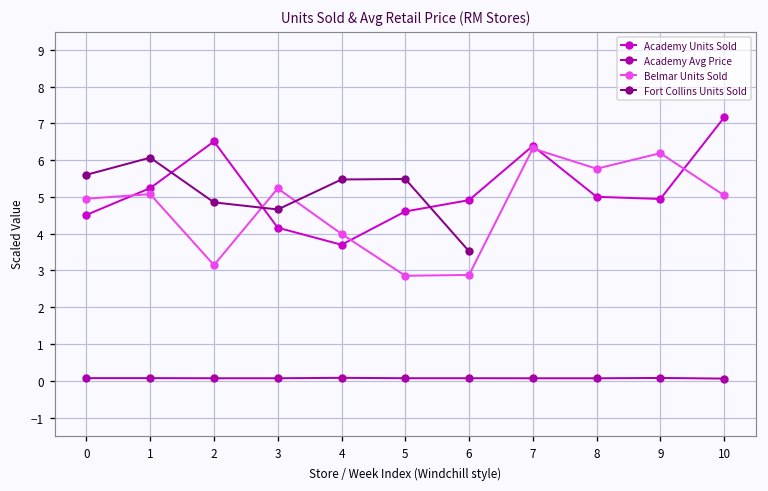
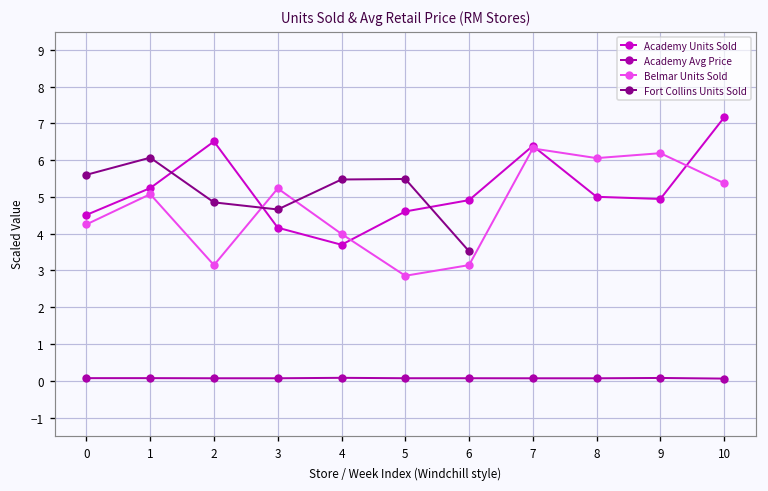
Belmar Units Sold, 0: 5.0 -> 4.3
Belmar Units Sold, 6: 2.9 -> 3.1
Belmar Units Sold, 8: 5.8 -> 6.1
Belmar Units Sold, 10: 5.0 -> 5.4
